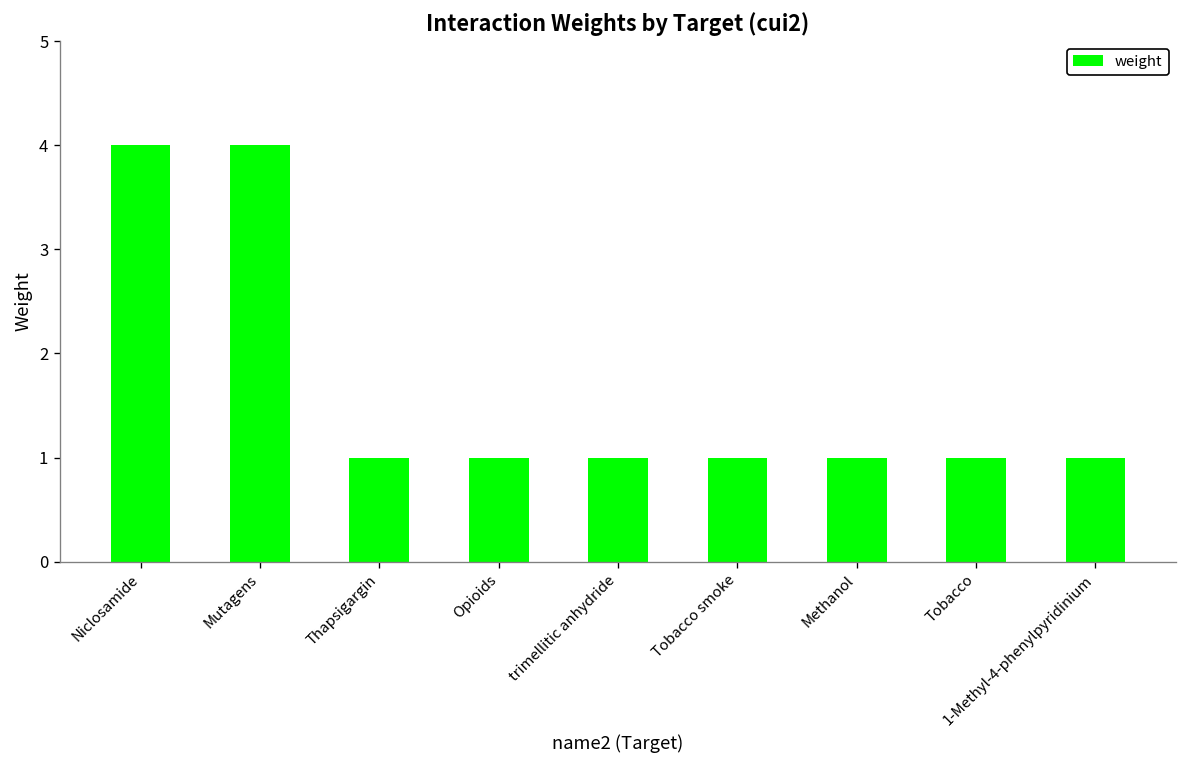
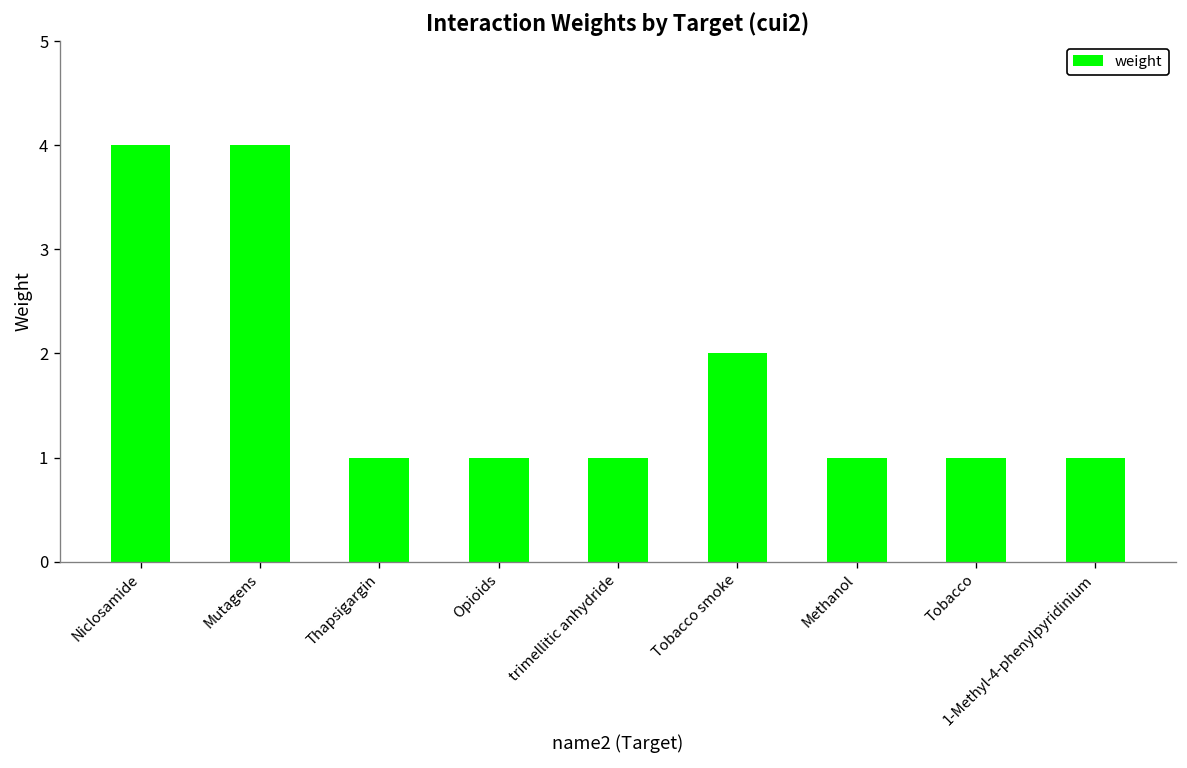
Tobacco smoke: 1 -> 2
